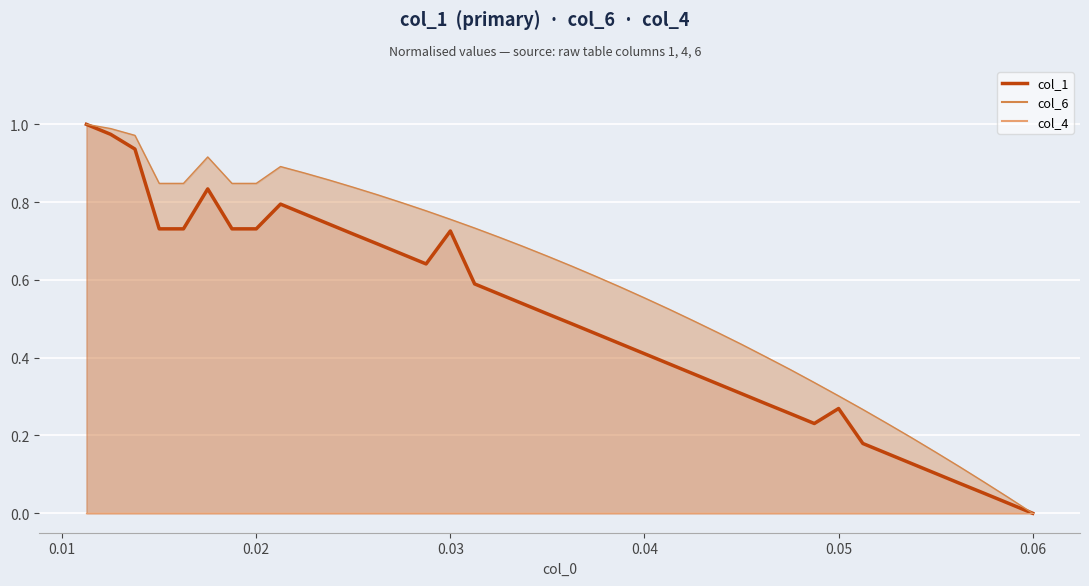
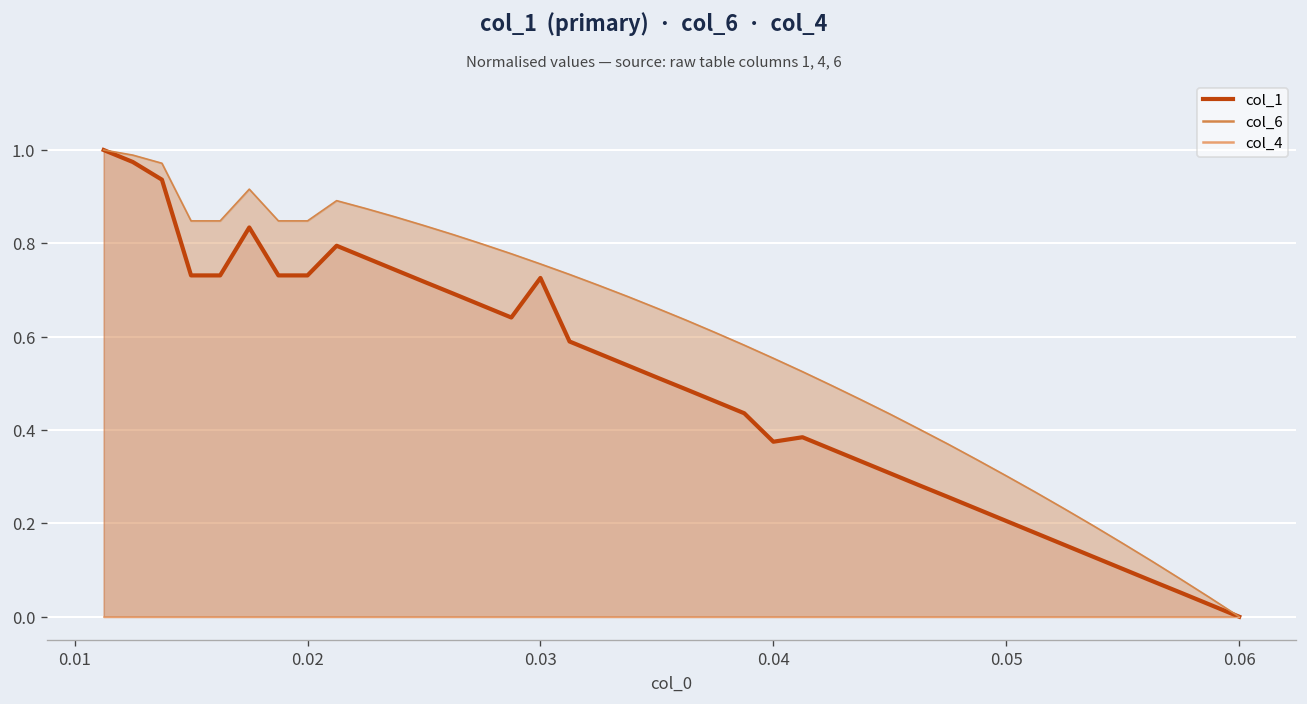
col_1, 0.04: 0.41 -> 0.37
col_1, 0.05: 0.27 -> 0.21
